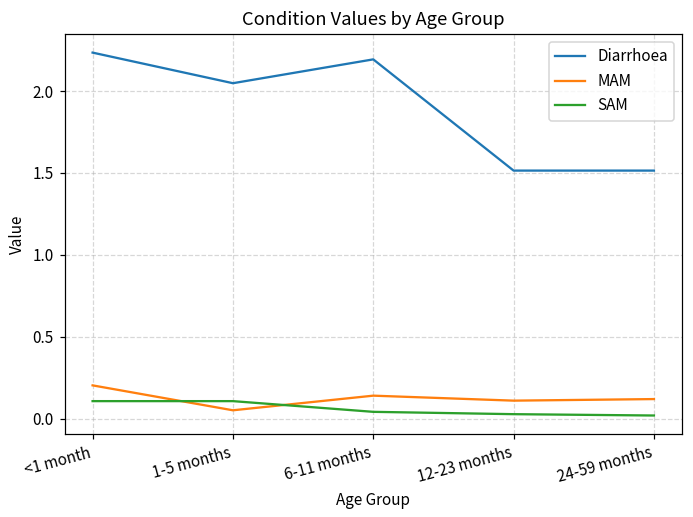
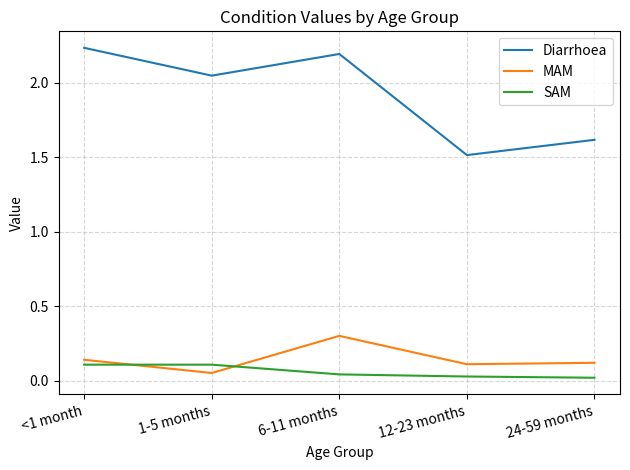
MAM, <1 month: 0.20 -> 0.14
MAM, 6-11 months: 0.14 -> 0.30
Diarrhoea, 24-59 months: 1.51 -> 1.62
